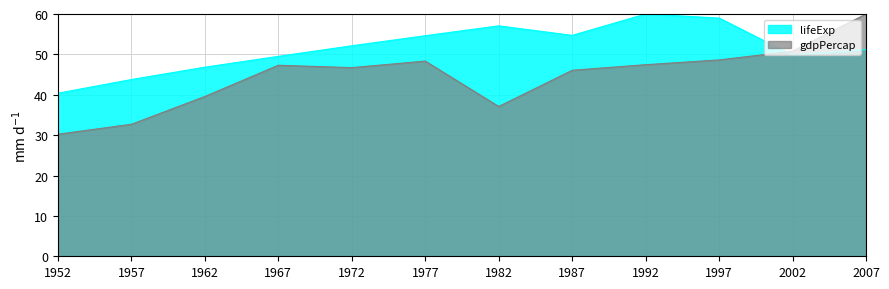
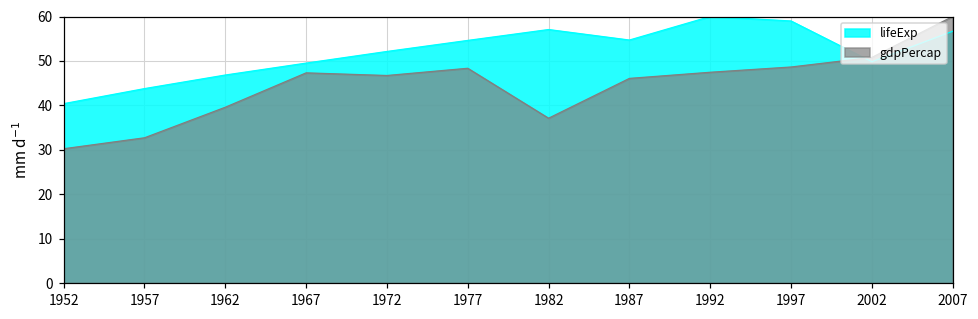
lifeExp, 2007: 51 -> 57
